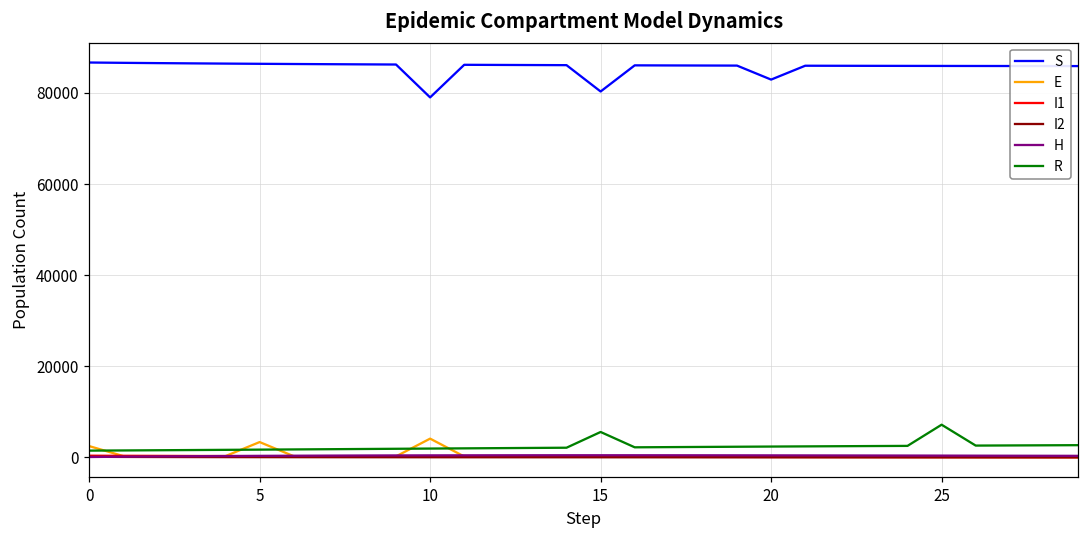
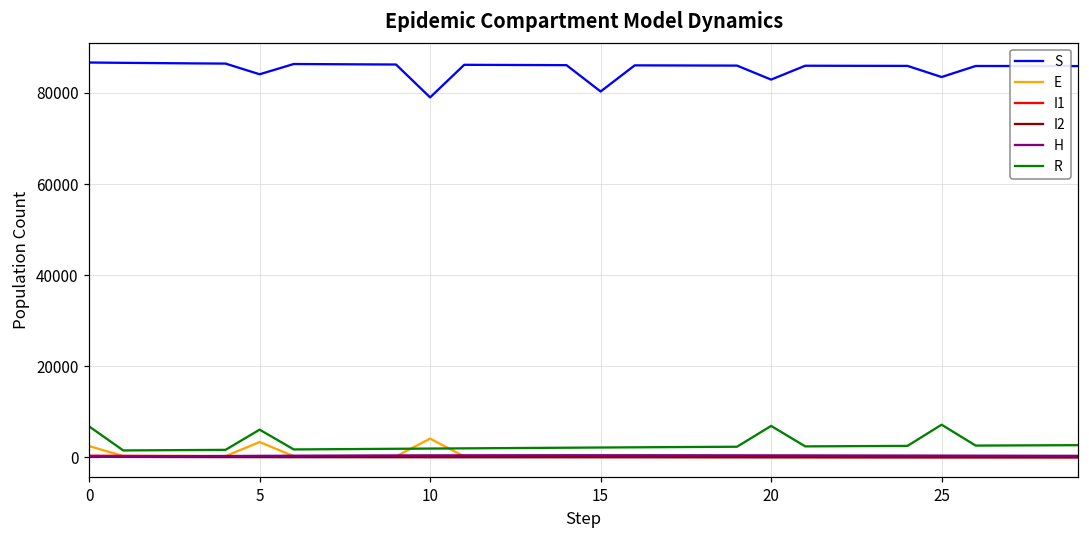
R, 0: 1000 -> 7000
S, 5: 86000 -> 84000
R, 5: 2000 -> 6000
R, 15: 6000 -> 2000
R, 20: 2000 -> 7000
S, 25: 86000 -> 83000
